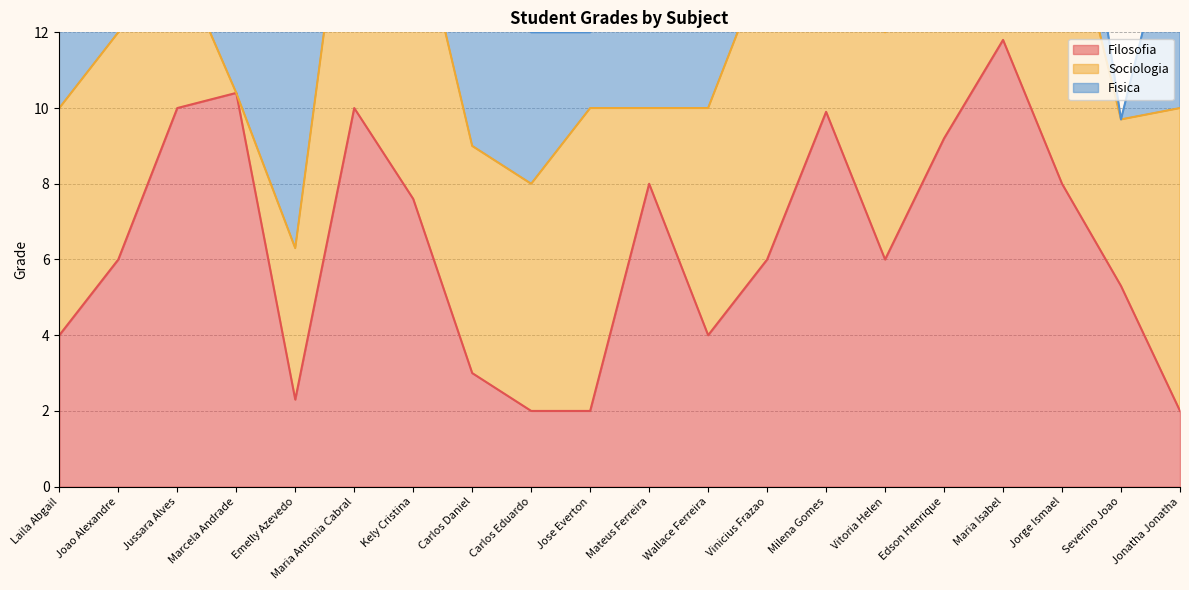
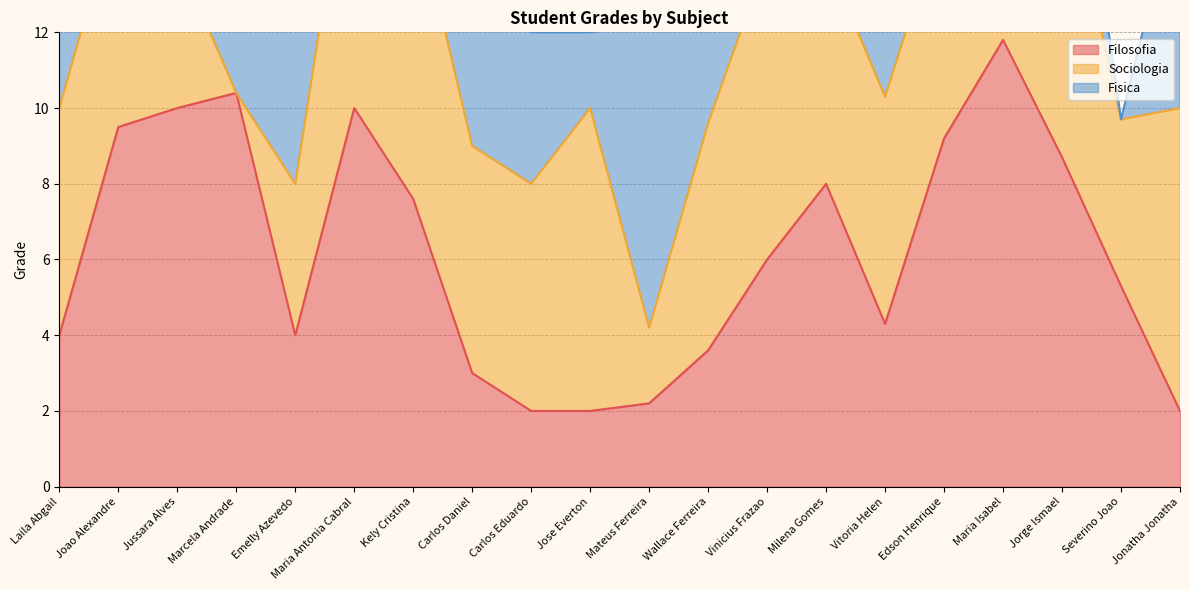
Filosofia, Joao Alexandre: 6.0 -> 9.5
Filosofia, Emelly Azevedo: 2.3 -> 4.0
Filosofia, Mateus Ferreira: 8.0 -> 2.2
Filosofia, Wallace Ferreira: 4.0 -> 3.6
Filosofia, Milena Gomes: 9.9 -> 8.0
Filosofia, Vitoria Helen: 6.0 -> 4.3
Filosofia, Jorge Ismael: 8.0 -> 8.7
